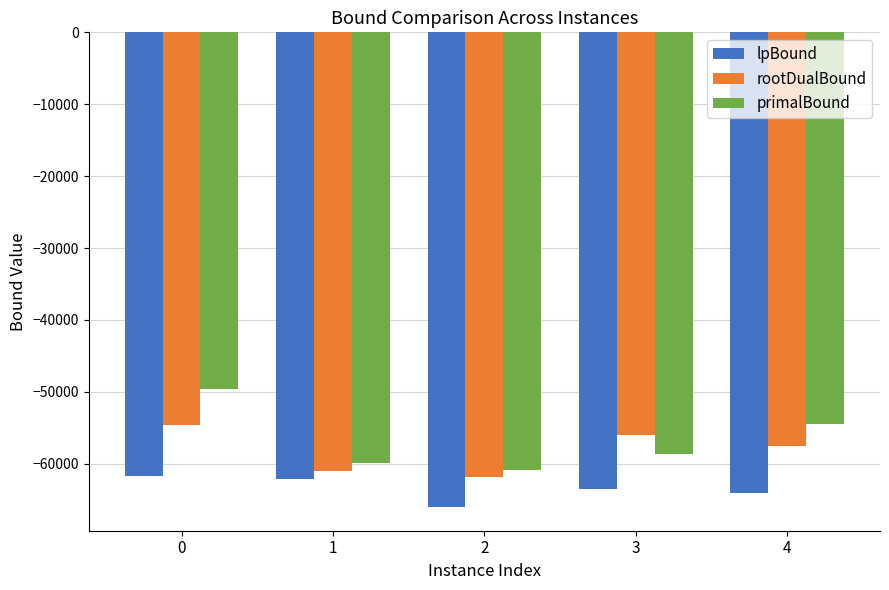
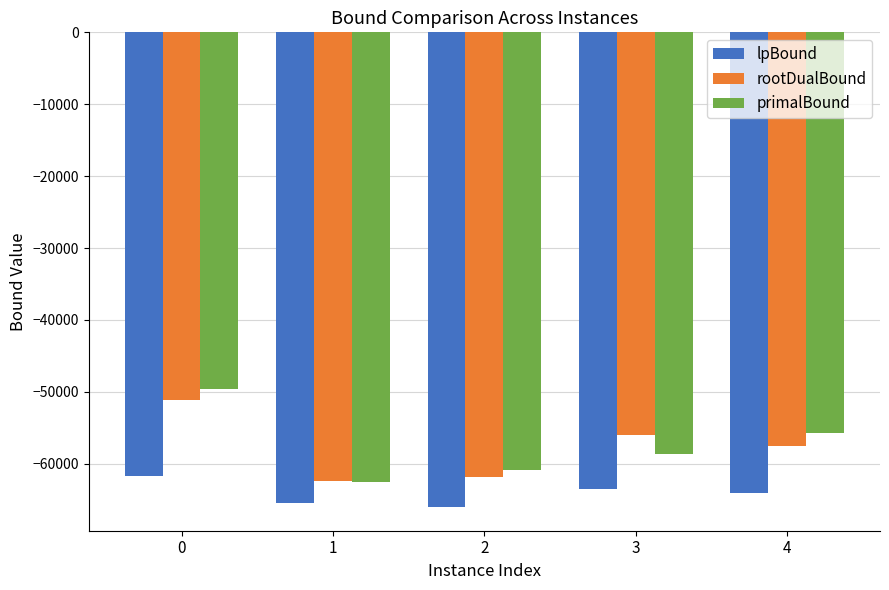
rootDualBound, 0: -55000 -> -51000
lpBound, 1: -62000 -> -65000
rootDualBound, 1: -61000 -> -62000
primalBound, 1: -60000 -> -63000
primalBound, 4: -54000 -> -56000
